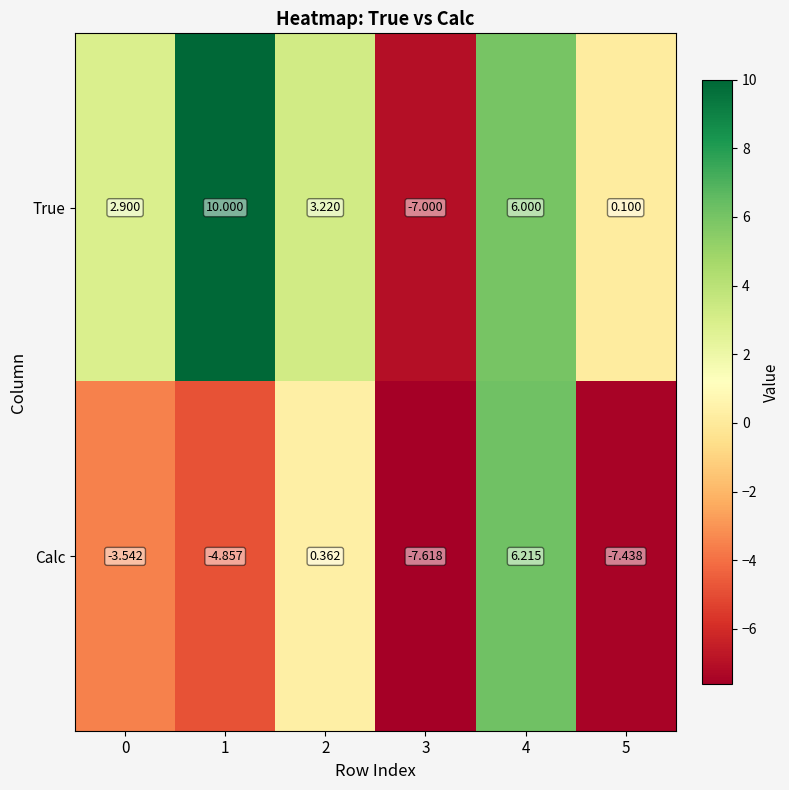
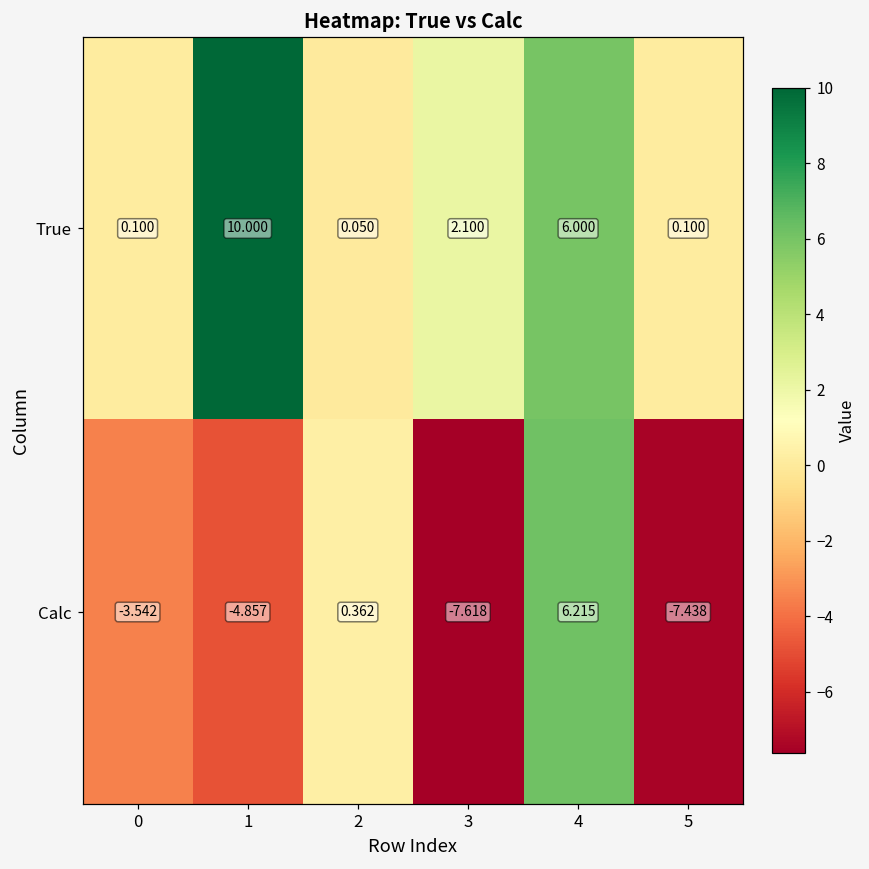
True, 0: 2.900 -> 0.100
True, 2: 3.220 -> 0.050
True, 3: -7.000 -> 2.100
